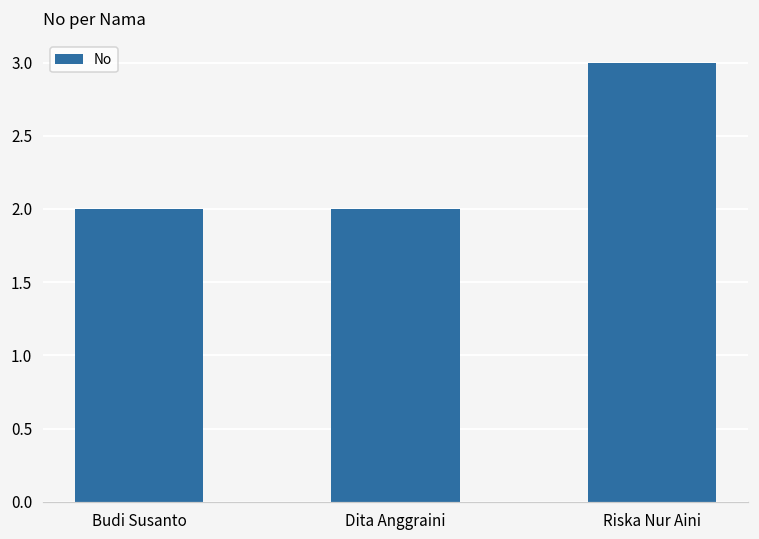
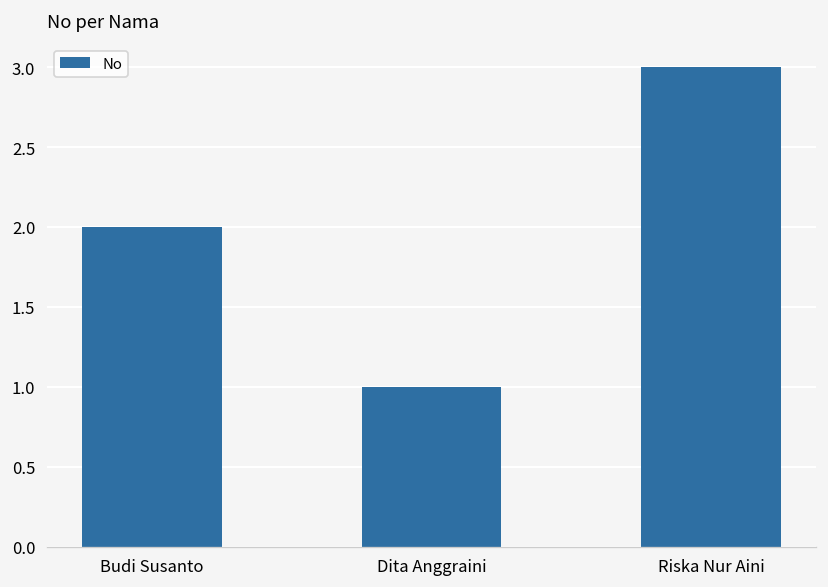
Dita Anggraini: 2 -> 1
